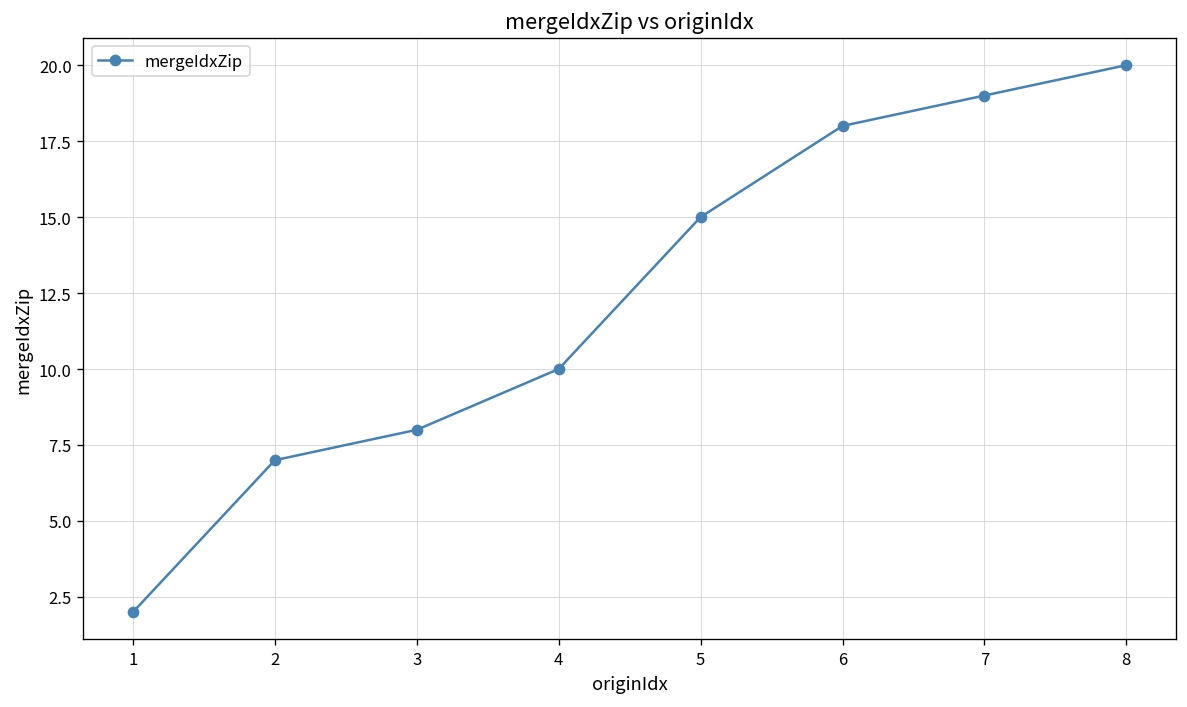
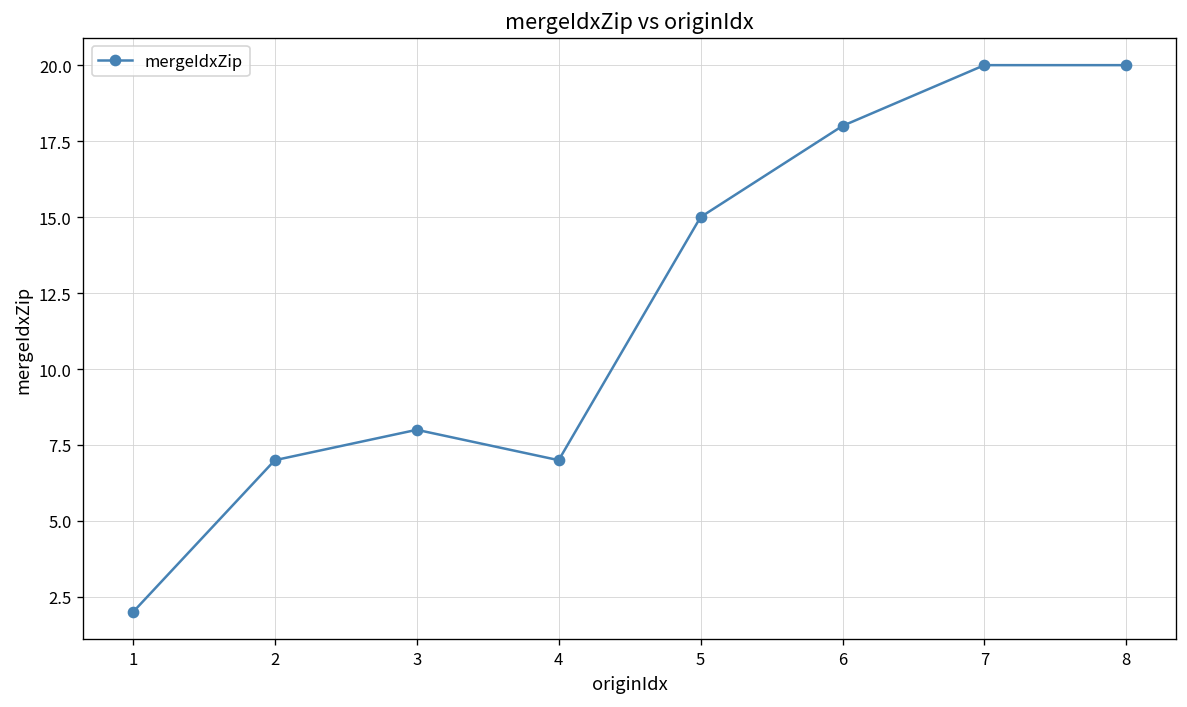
4: 10 -> 7
7: 19 -> 20
